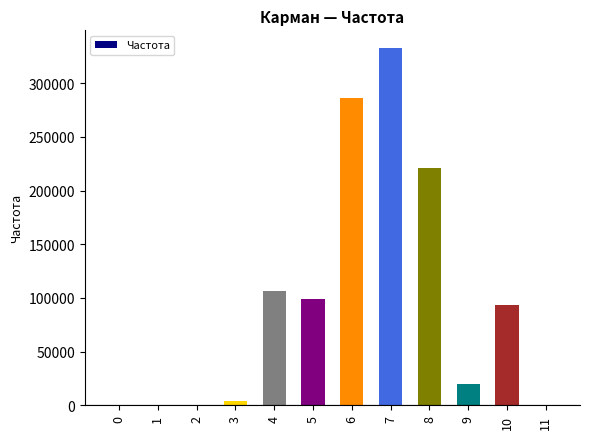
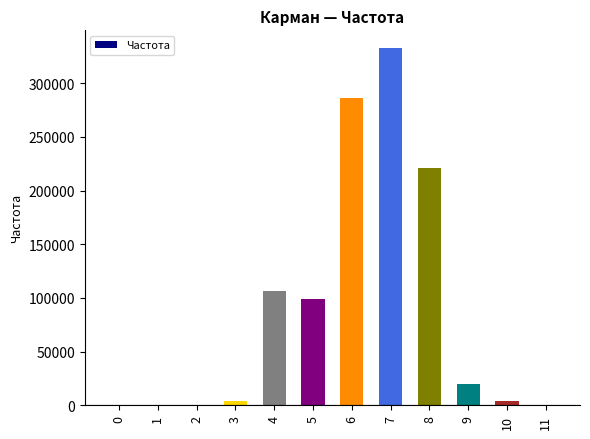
10: 94000 -> 4000
